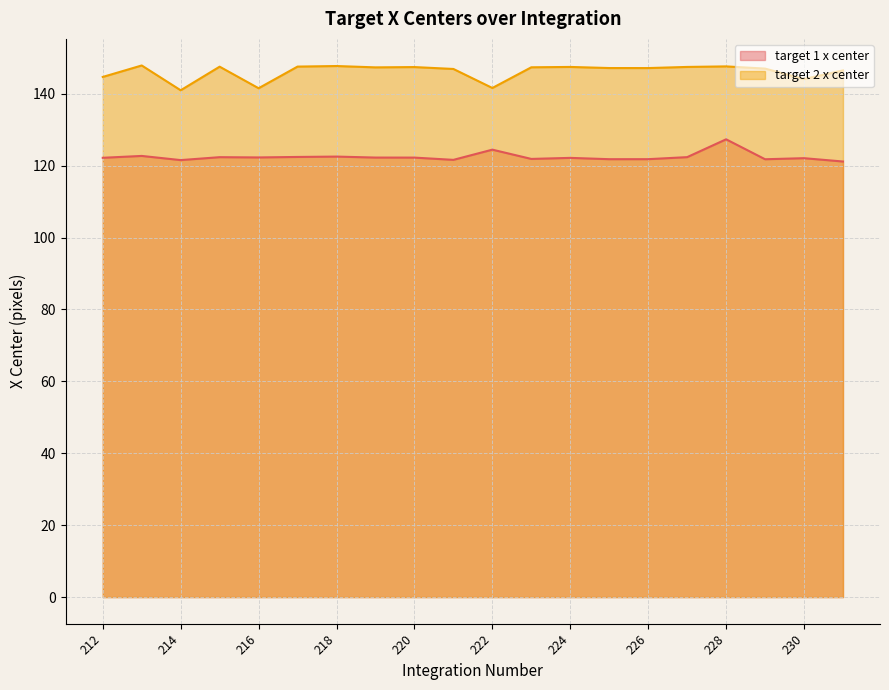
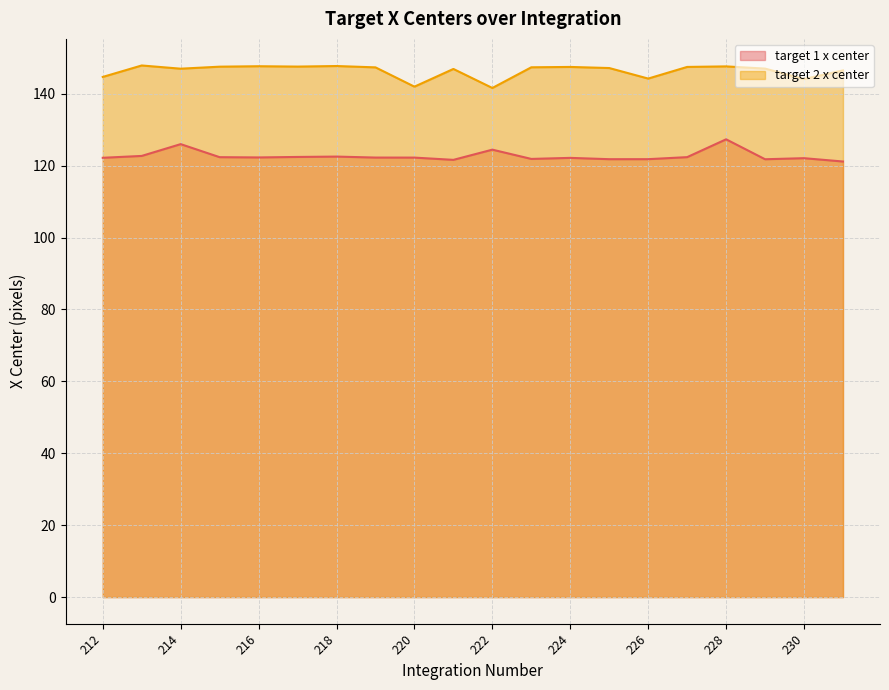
target 1 x center, 214: 122 -> 126
target 2 x center, 214: 141 -> 147
target 2 x center, 216: 142 -> 148
target 2 x center, 220: 147 -> 142
target 2 x center, 226: 147 -> 144
